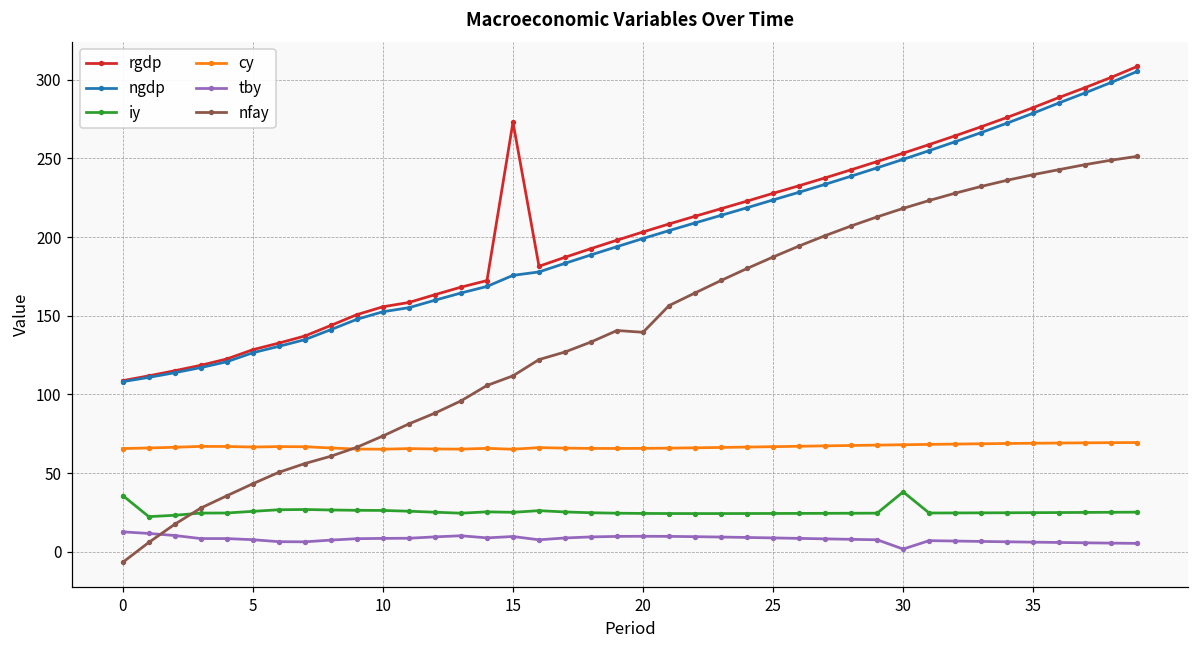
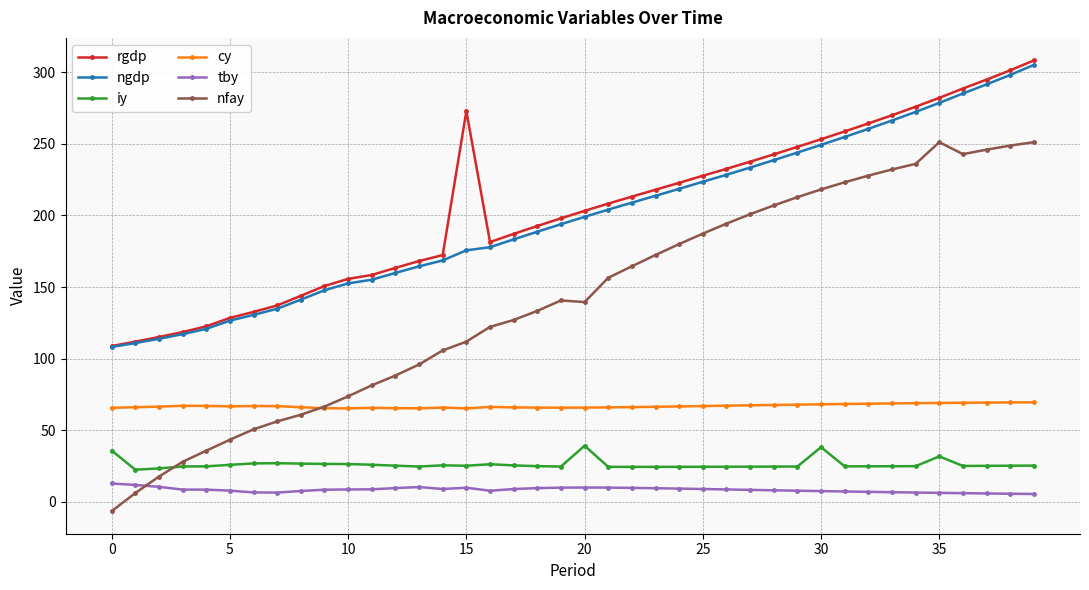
iy, 20: 24 -> 39
tby, 30: 2 -> 7
iy, 35: 25 -> 32
nfay, 35: 240 -> 251
